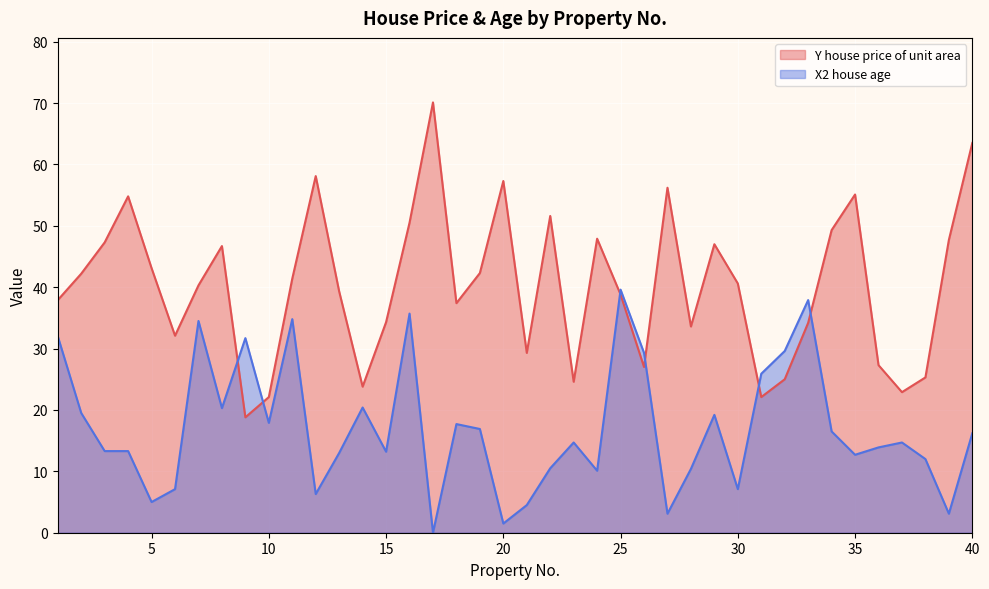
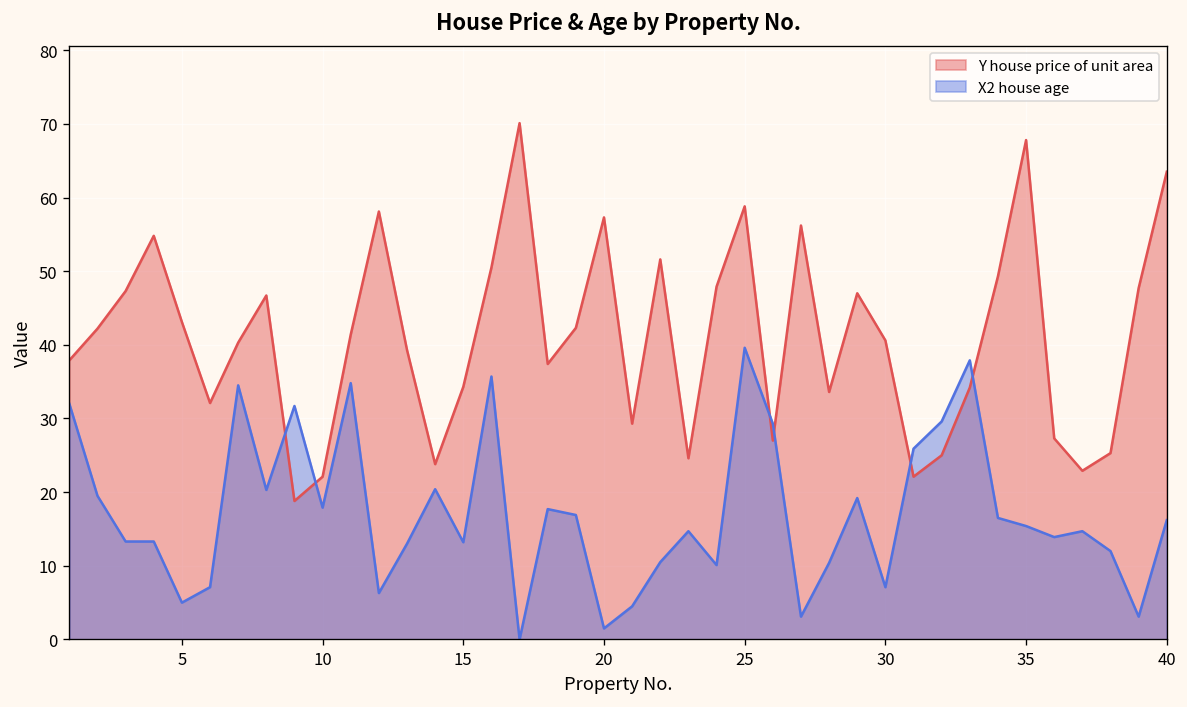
Y house price of unit area, 25: 39 -> 59
Y house price of unit area, 35: 55 -> 68
X2 house age, 35: 13 -> 15
